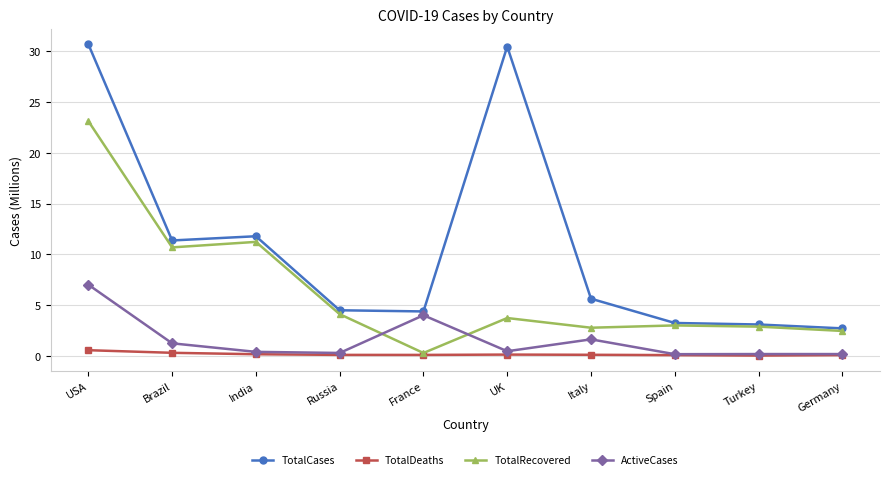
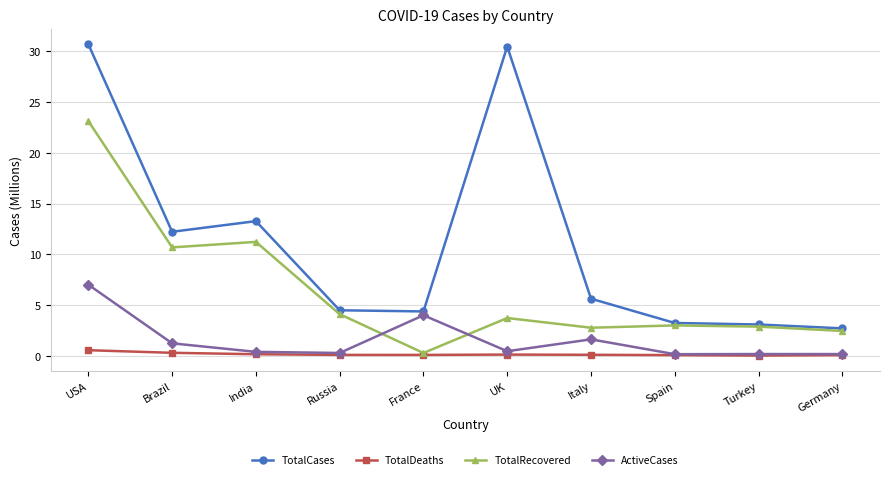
TotalCases, Brazil: 11.4 -> 12.2
TotalCases, India: 11.8 -> 13.3
